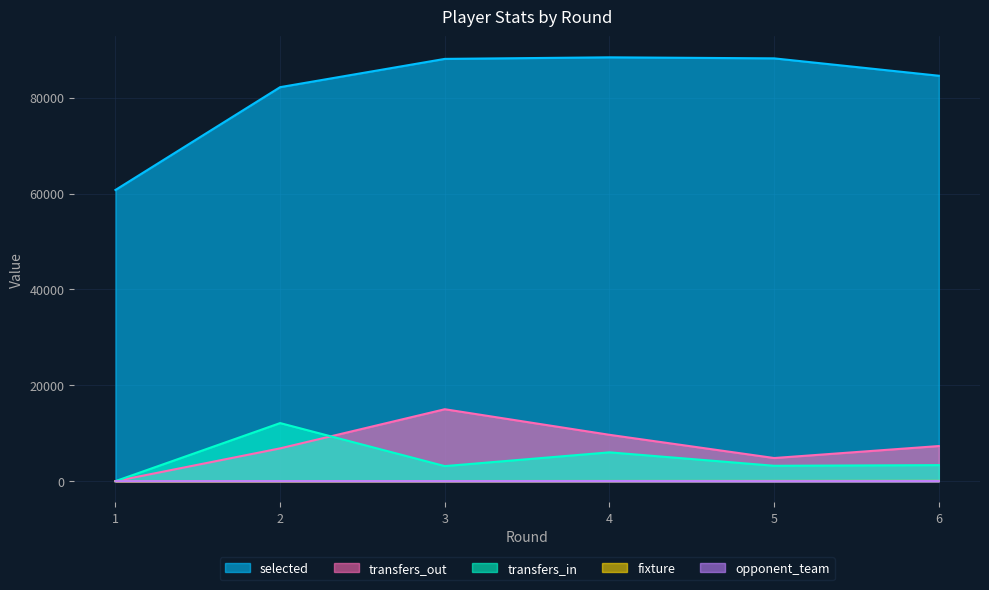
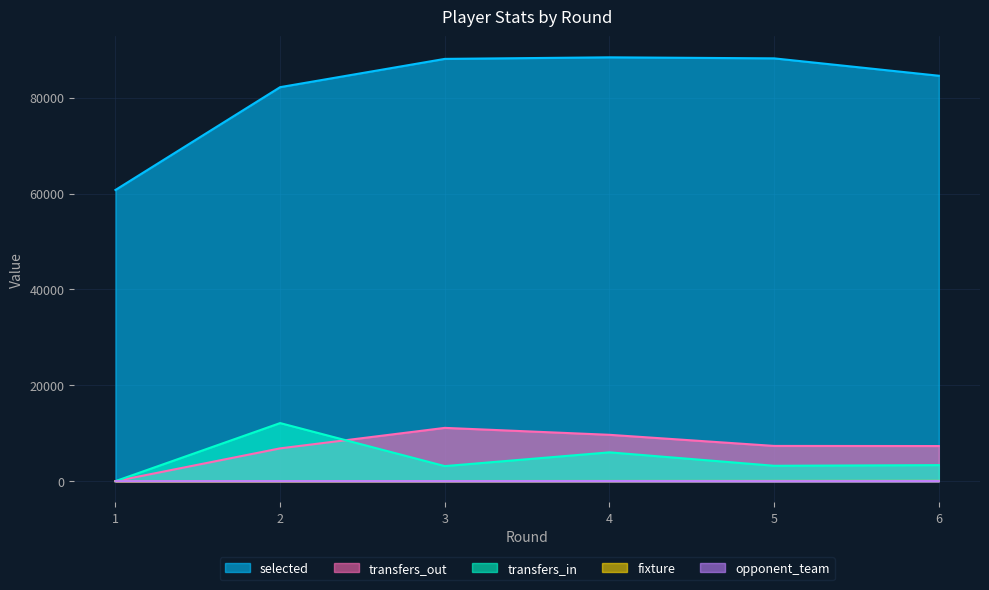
transfers_out, 3: 15000 -> 11000
transfers_out, 5: 5000 -> 7000
